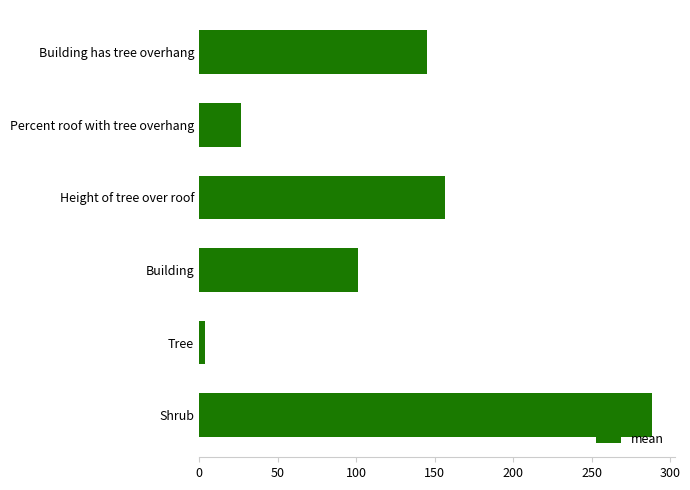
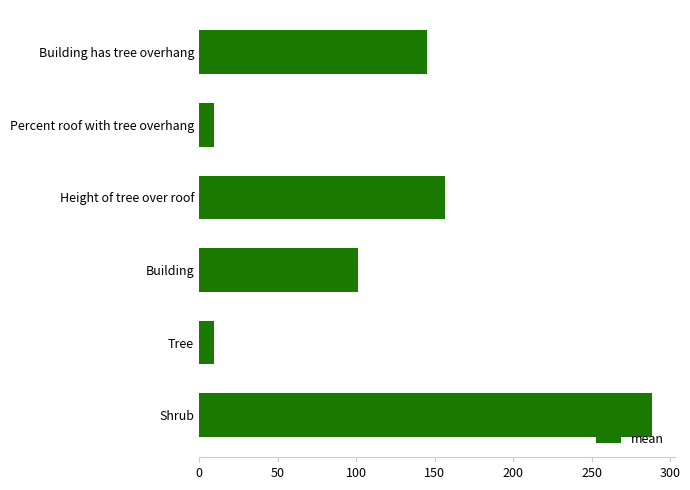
Percent roof with tree overhang: 27 -> 10
Tree: 4 -> 9
